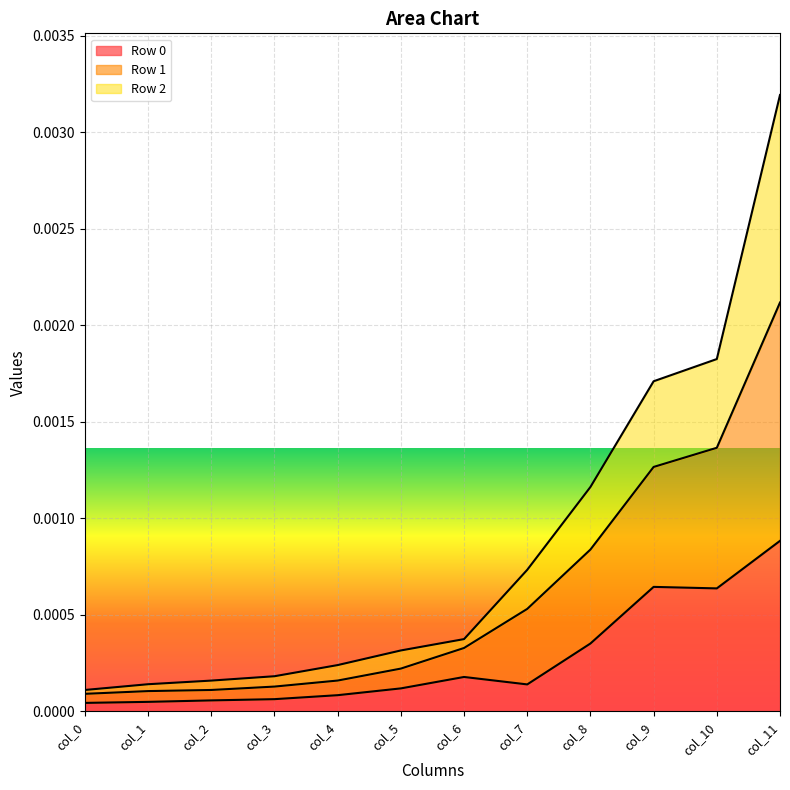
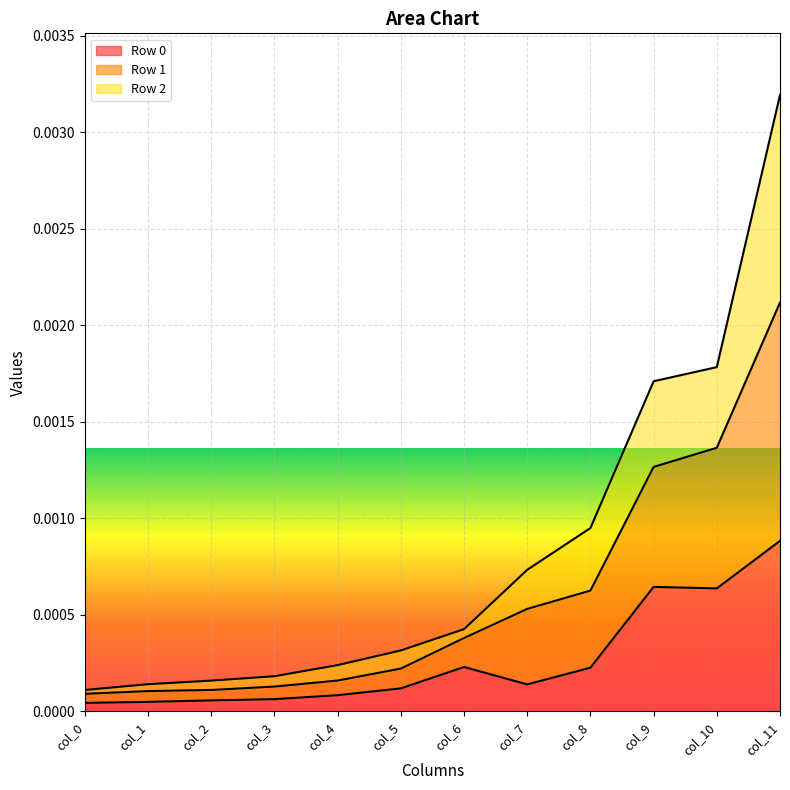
Row 0, col_6: 0.00018 -> 0.00023
Row 0, col_8: 0.00035 -> 0.00023
Row 1, col_8: 0.00049 -> 0.00040
Row 2, col_10: 0.00046 -> 0.00042
